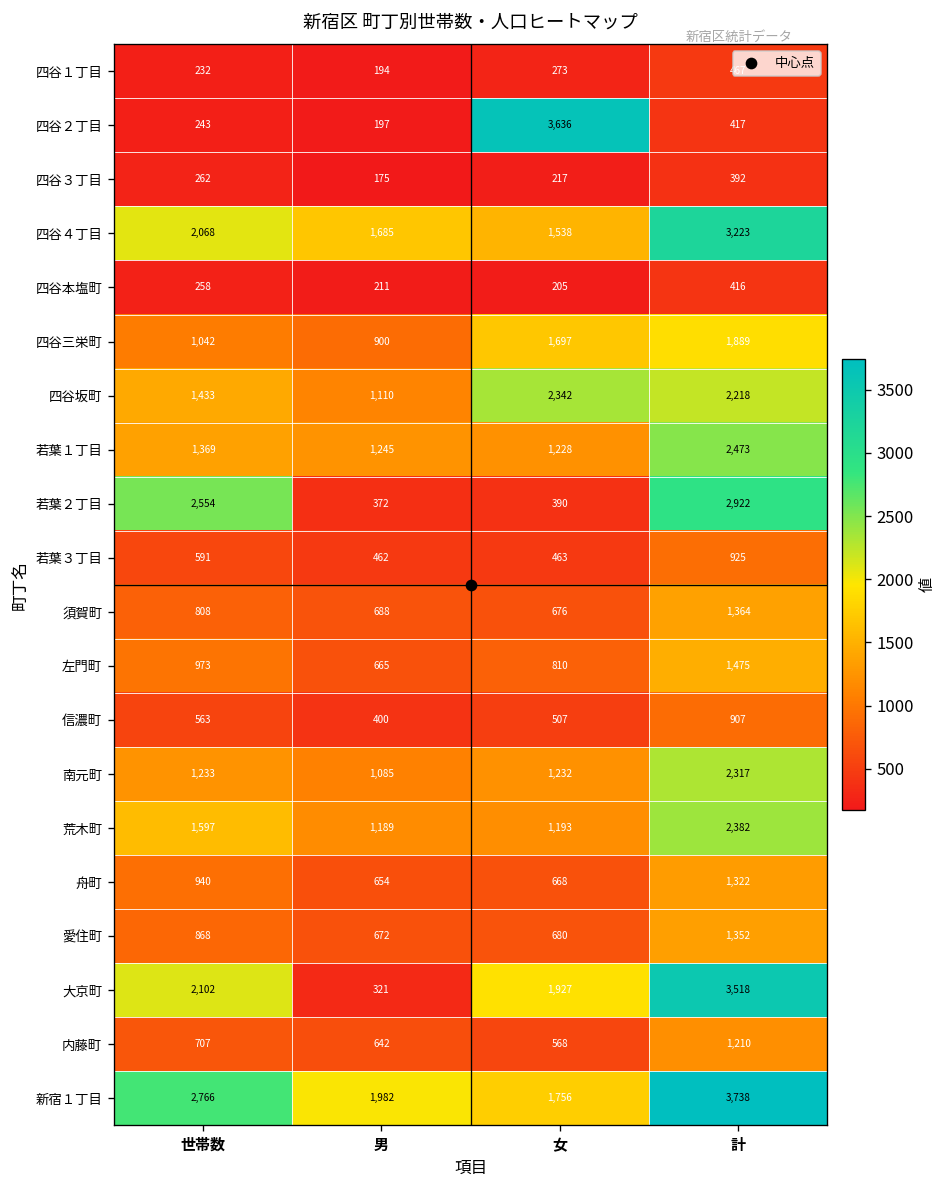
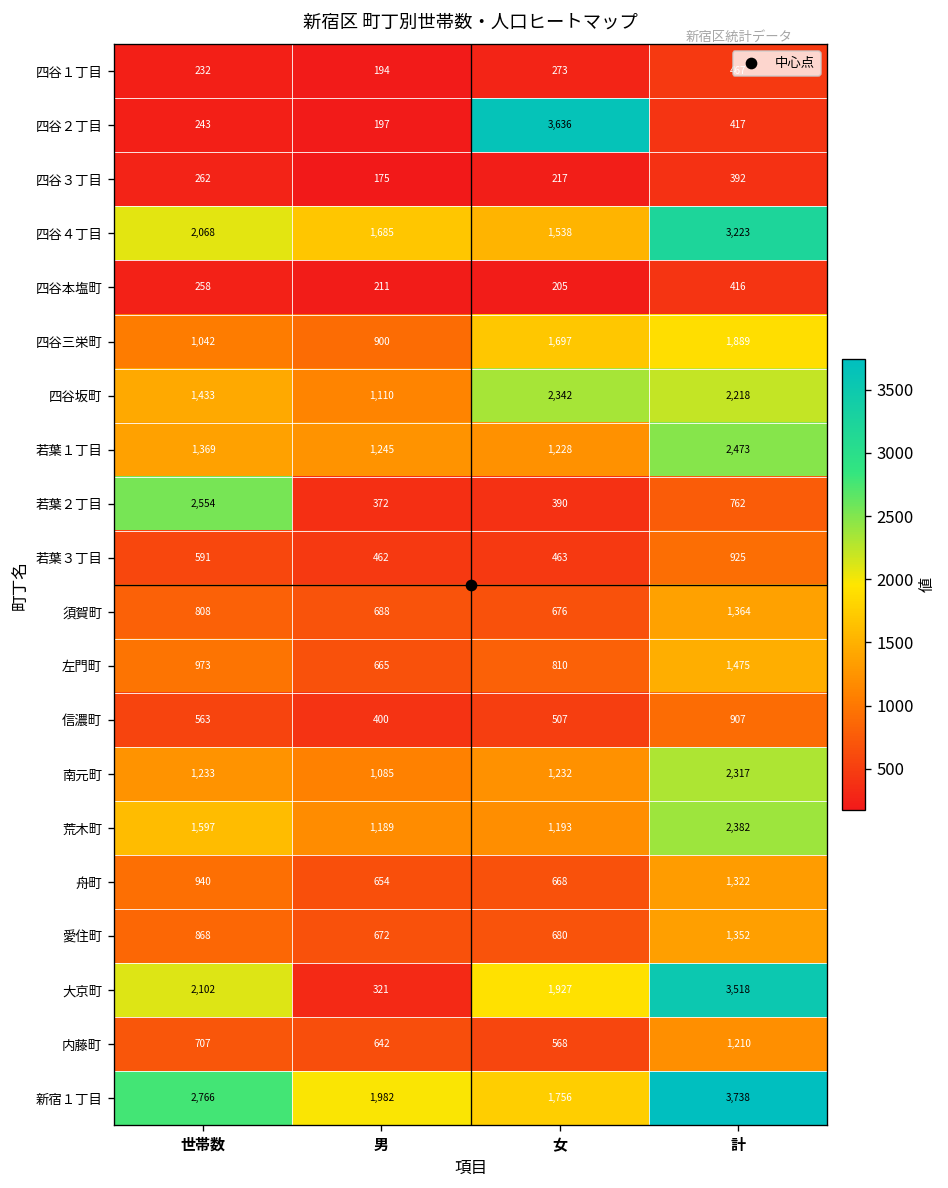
若葉２丁目, 計: 2,922 -> 762
